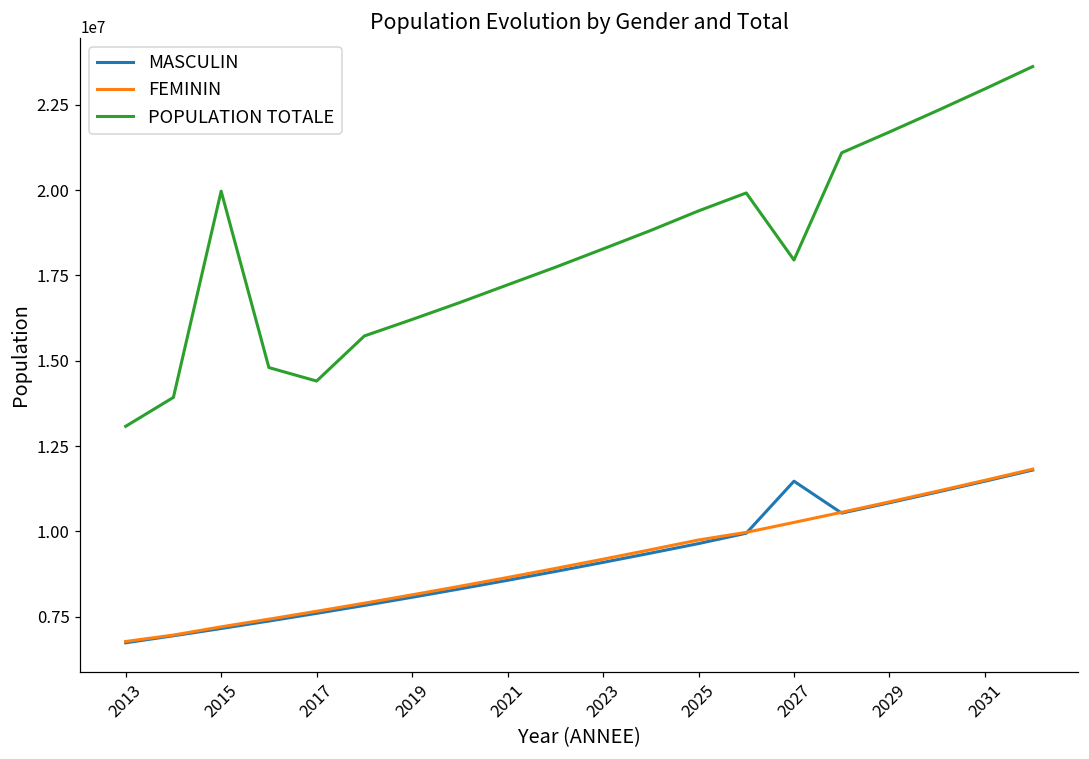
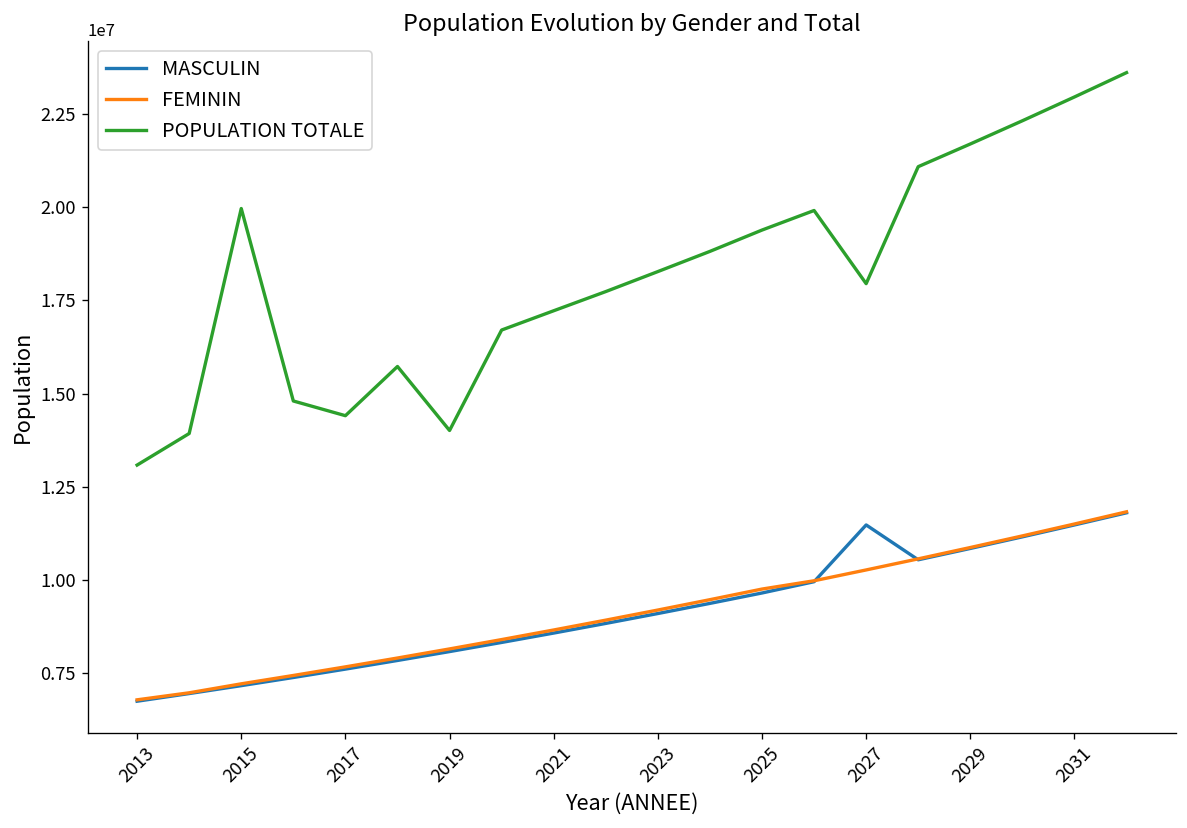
POPULATION TOTALE, 2019: 16200000 -> 14000000
